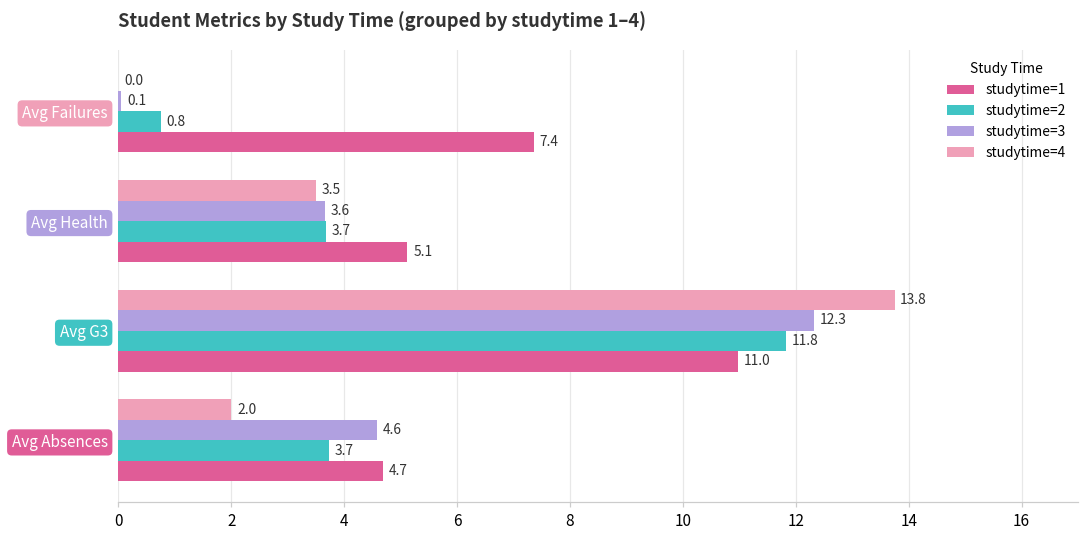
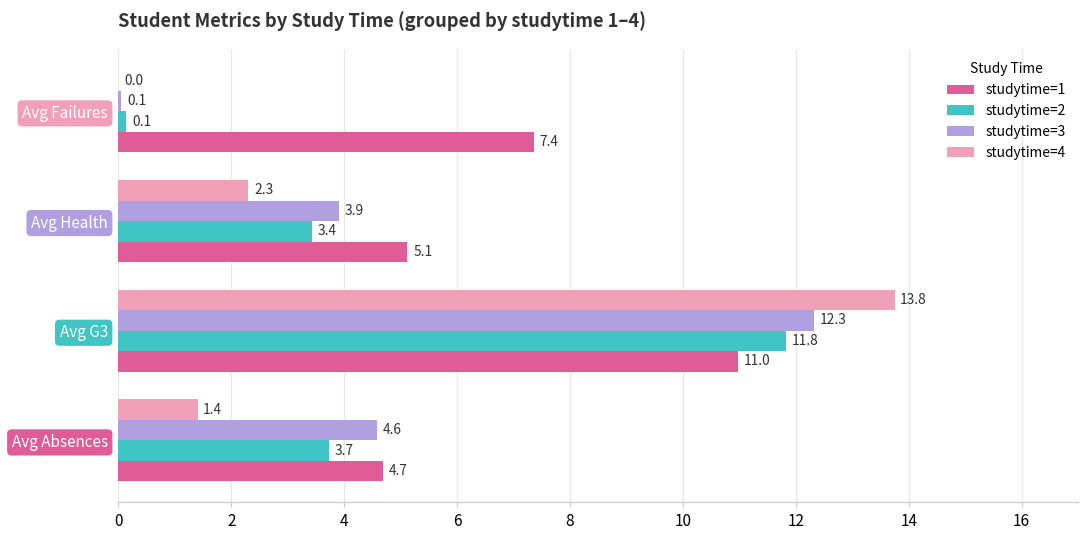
studytime=2, Avg Failures: 0.8 -> 0.1
studytime=4, Avg Health: 3.5 -> 2.3
studytime=3, Avg Health: 3.6 -> 3.9
studytime=2, Avg Health: 3.7 -> 3.4
studytime=4, Avg Absences: 2.0 -> 1.4
